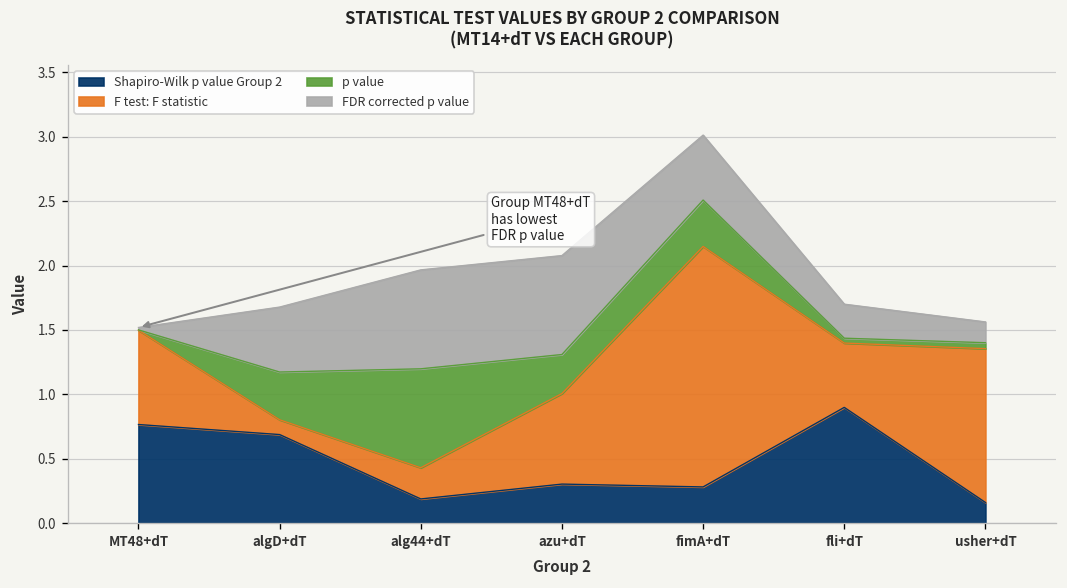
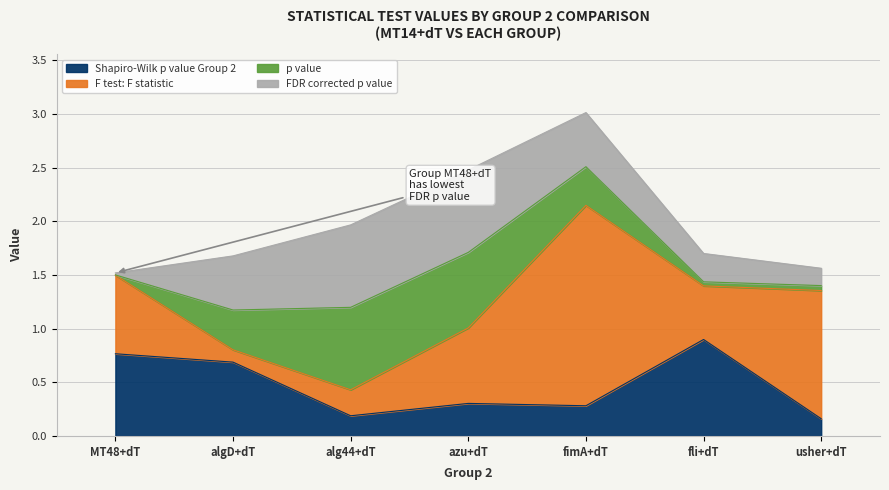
p value, azu+dT: 0.30 -> 0.70
